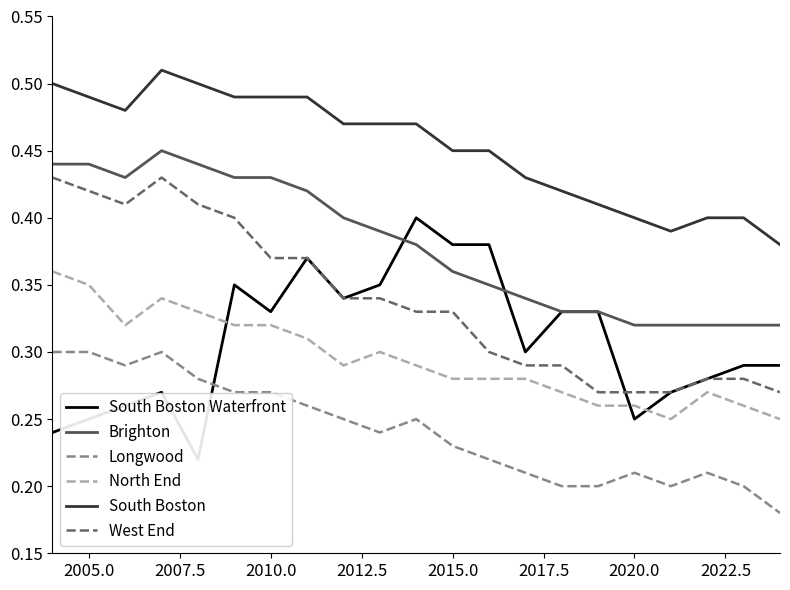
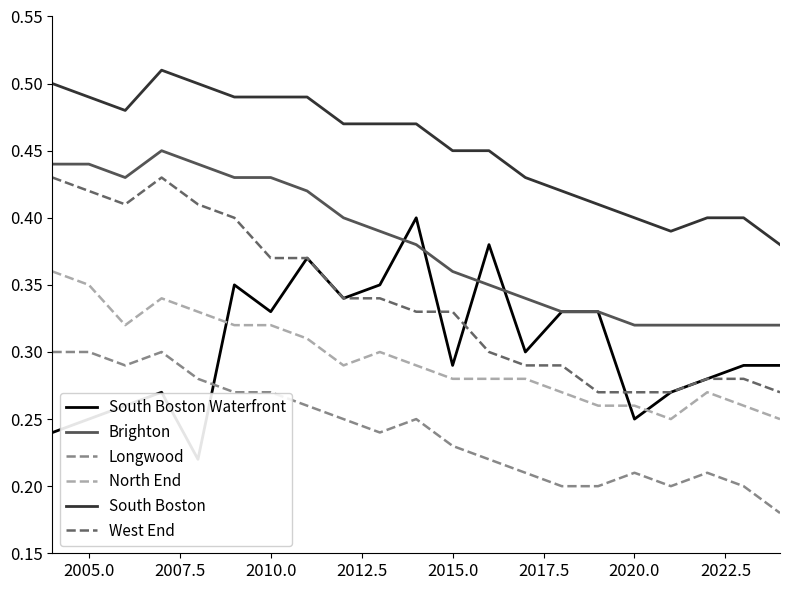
South Boston Waterfront, 2015.0: 0.38 -> 0.29
